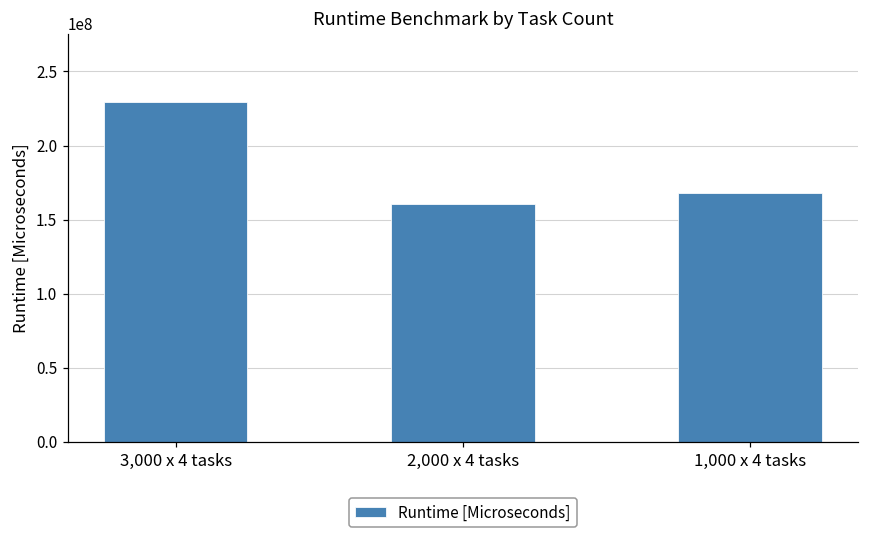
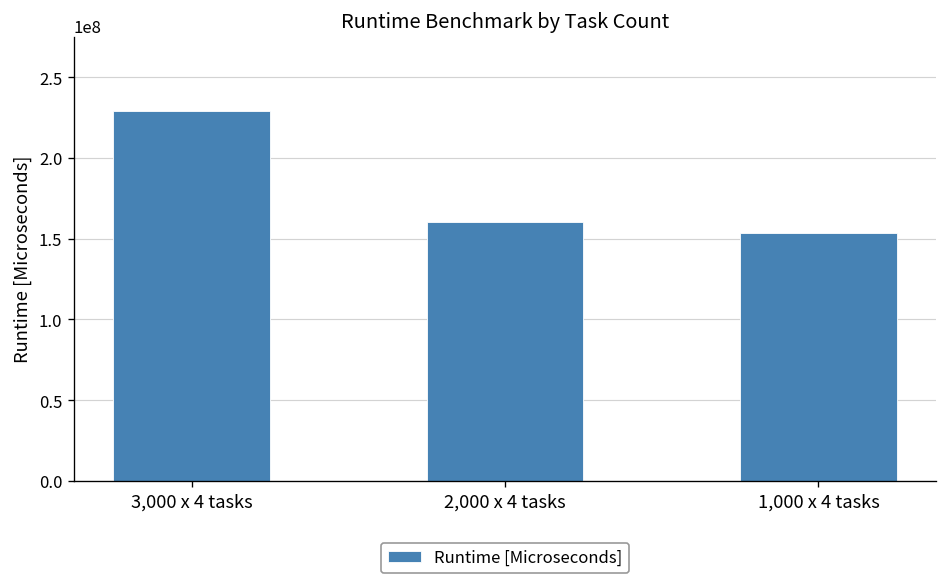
1,000 x 4 tasks: 168000000 -> 153000000
